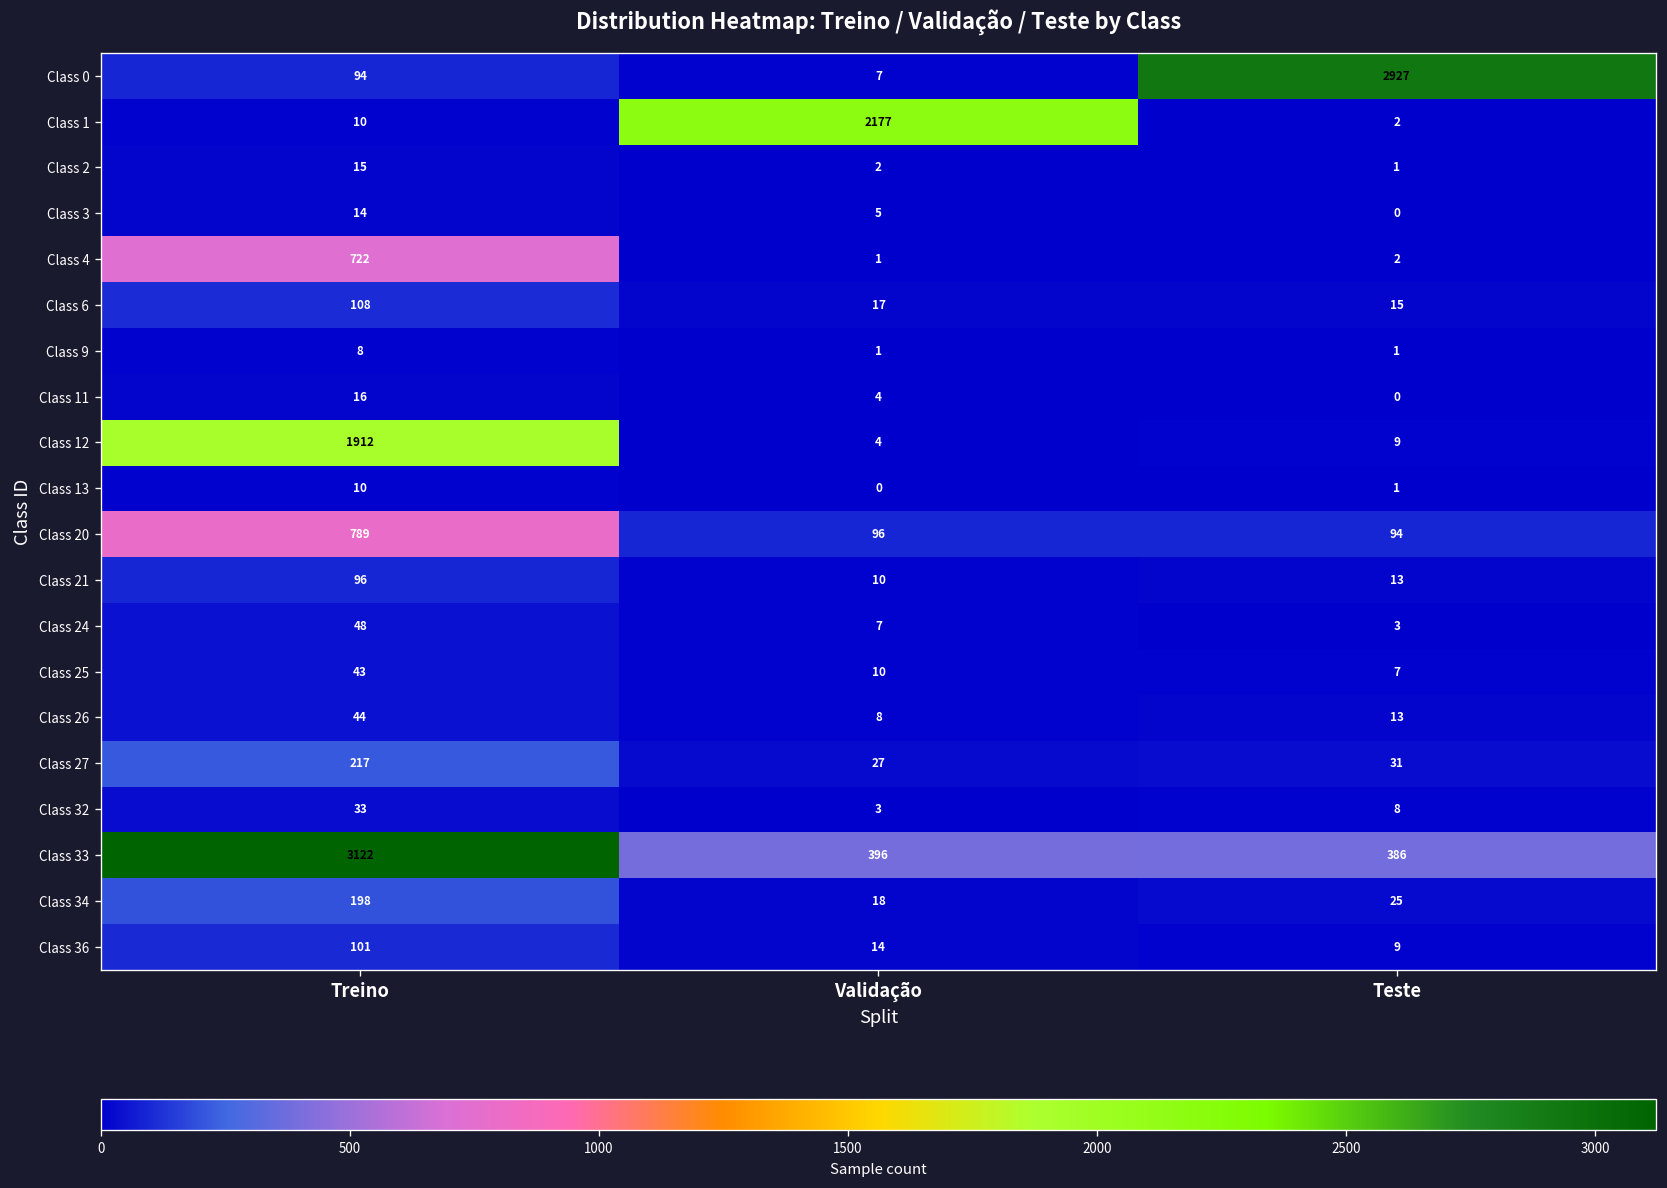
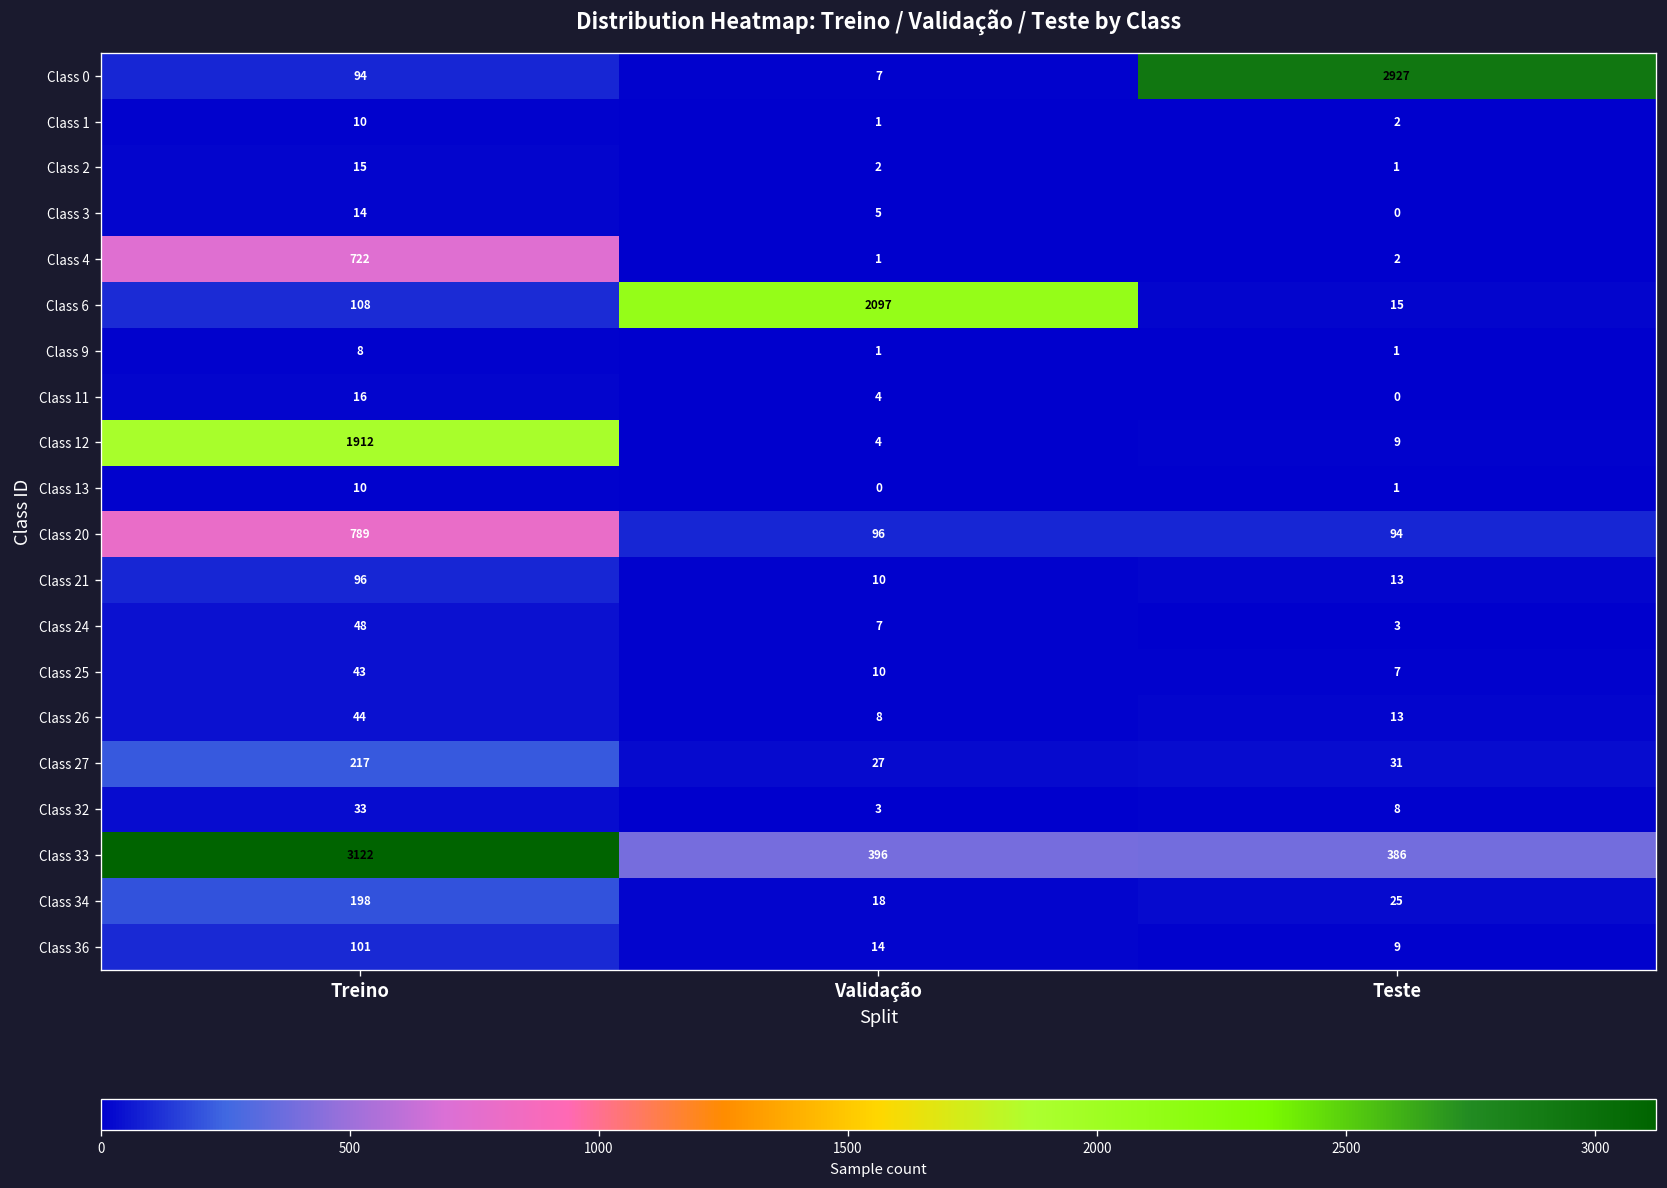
Class 1, Validação: 2177 -> 1
Class 6, Validação: 17 -> 2097
